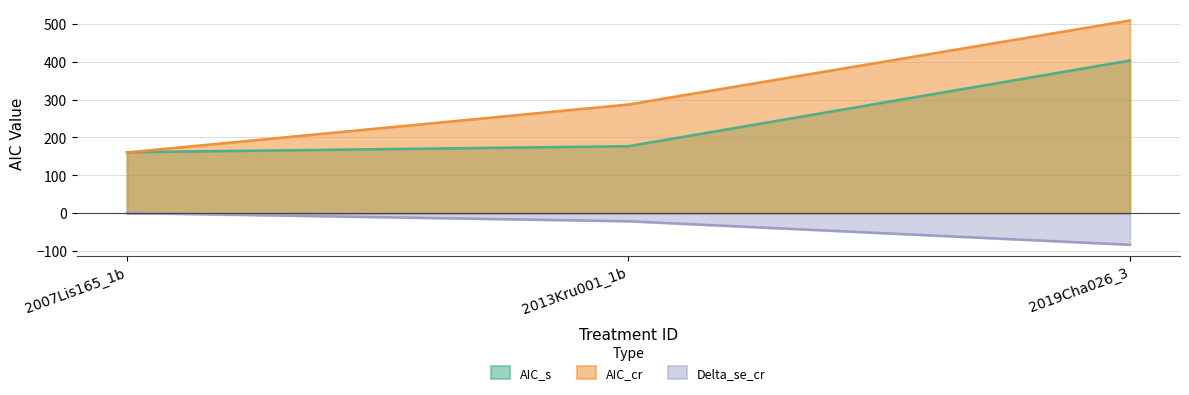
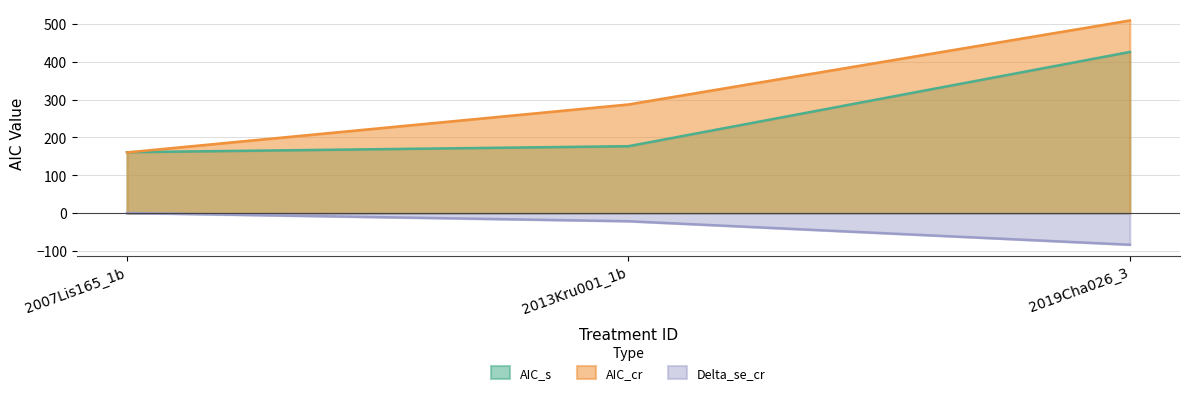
AIC_s, 2019Cha026_3: 400 -> 430
